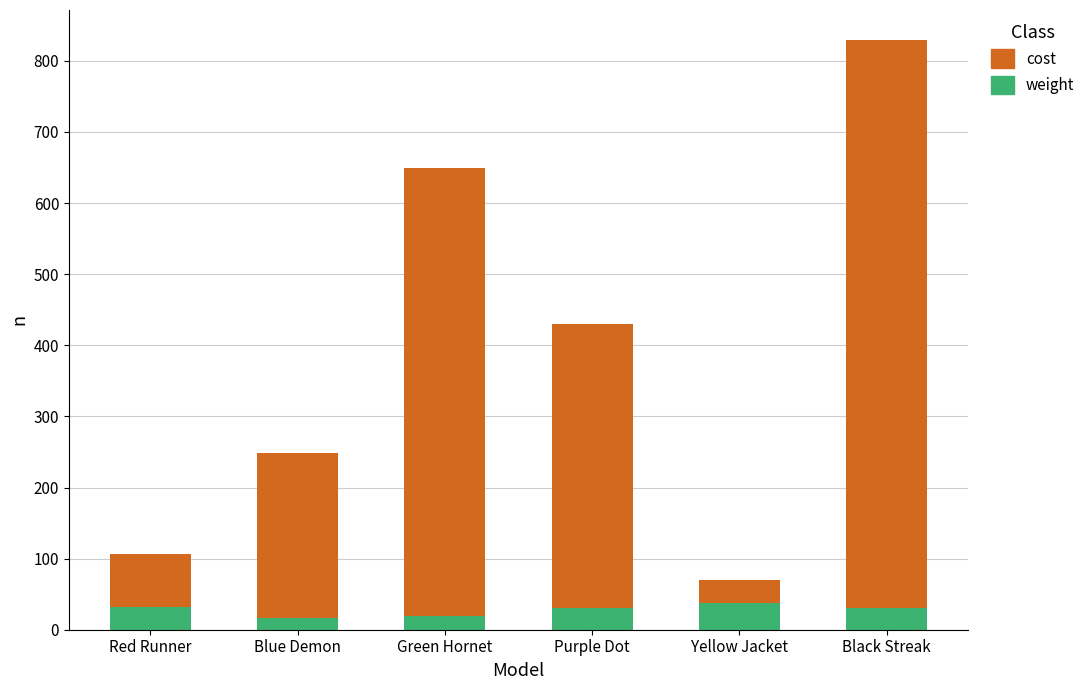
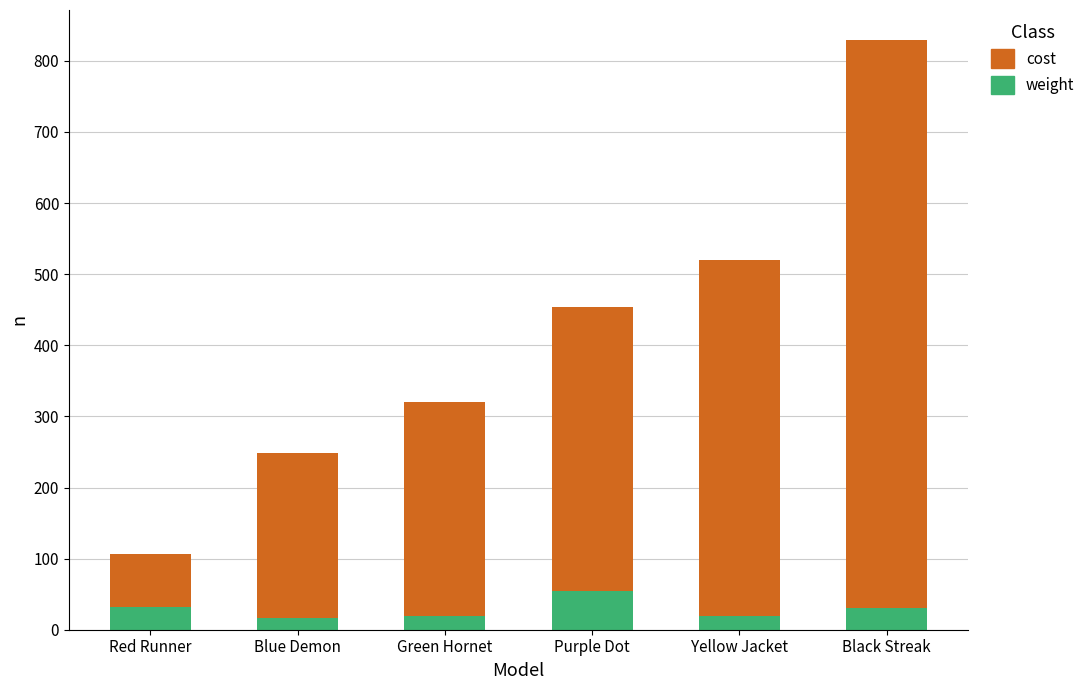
cost, Green Hornet: 630 -> 300
weight, Purple Dot: 30 -> 50
weight, Yellow Jacket: 40 -> 20
cost, Yellow Jacket: 30 -> 500
